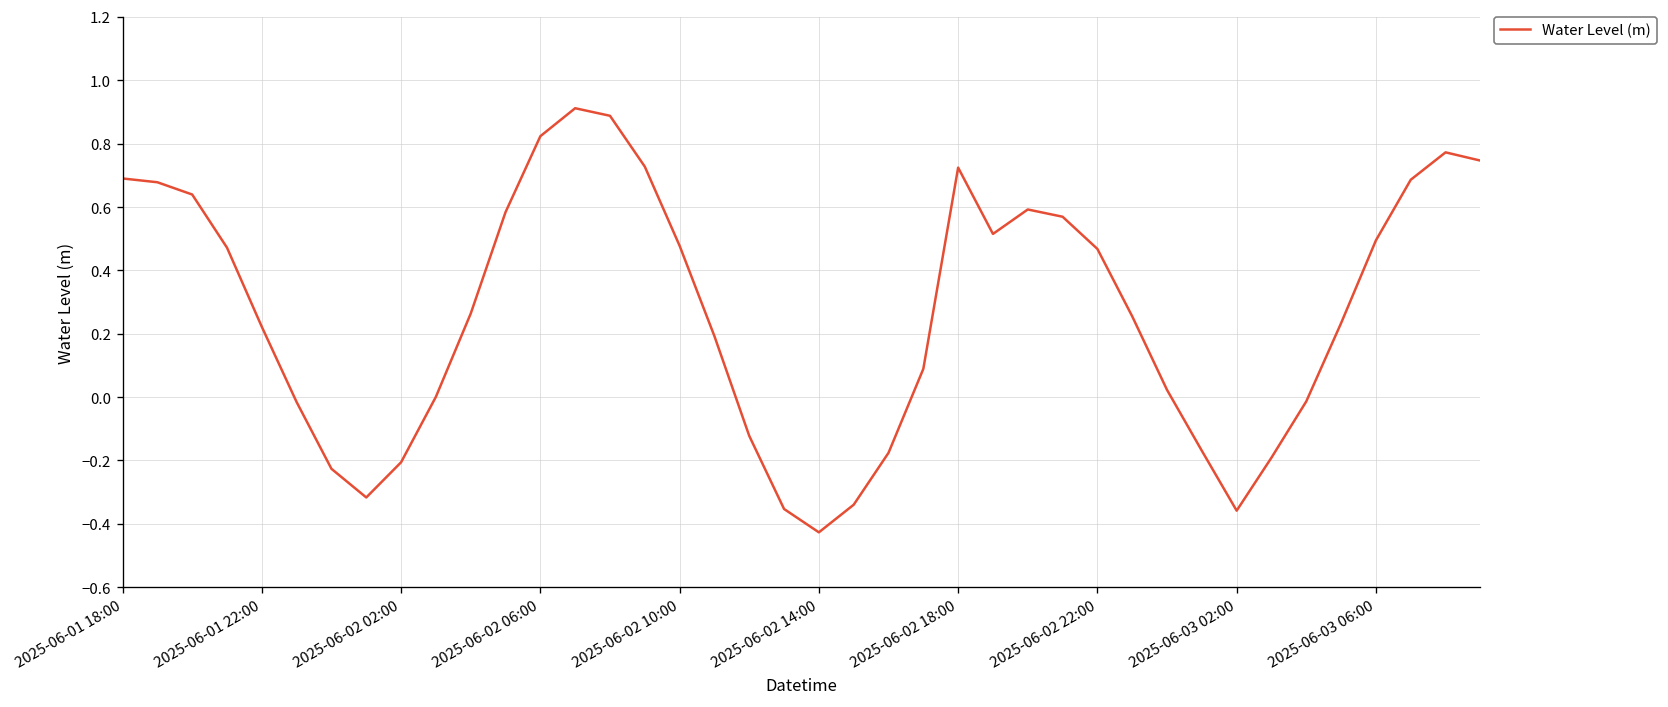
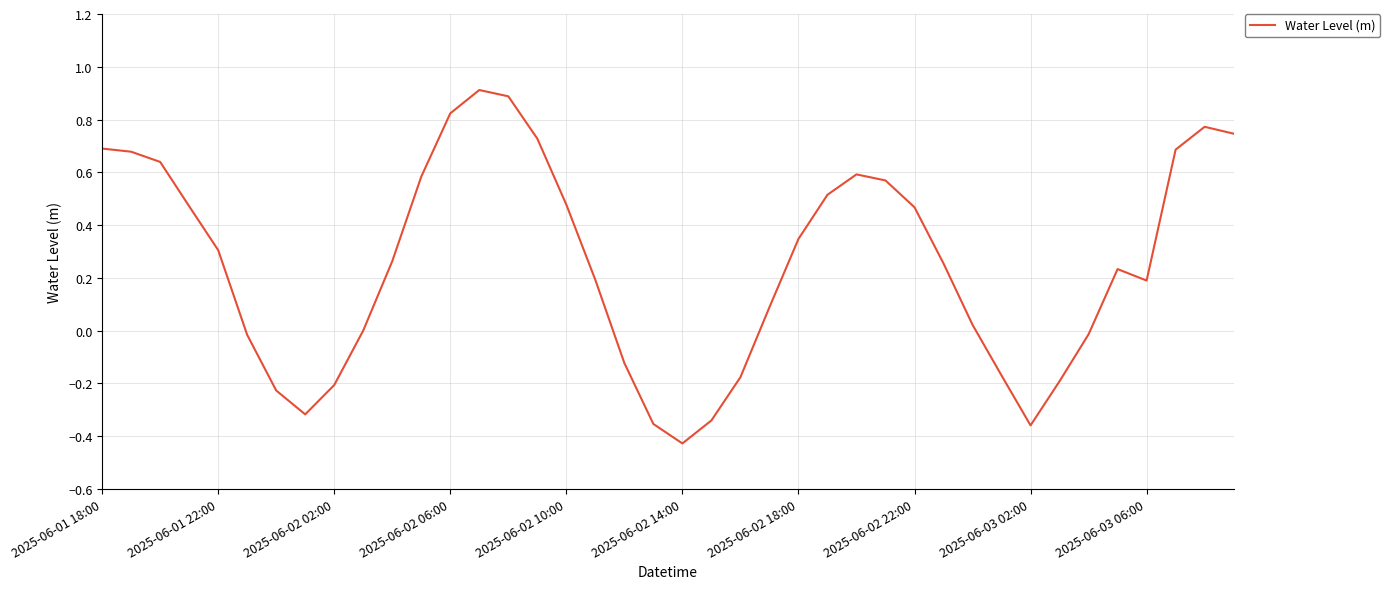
2025-06-01 22:00: 0.22 -> 0.31
2025-06-02 18:00: 0.72 -> 0.35
2025-06-03 06:00: 0.49 -> 0.19
